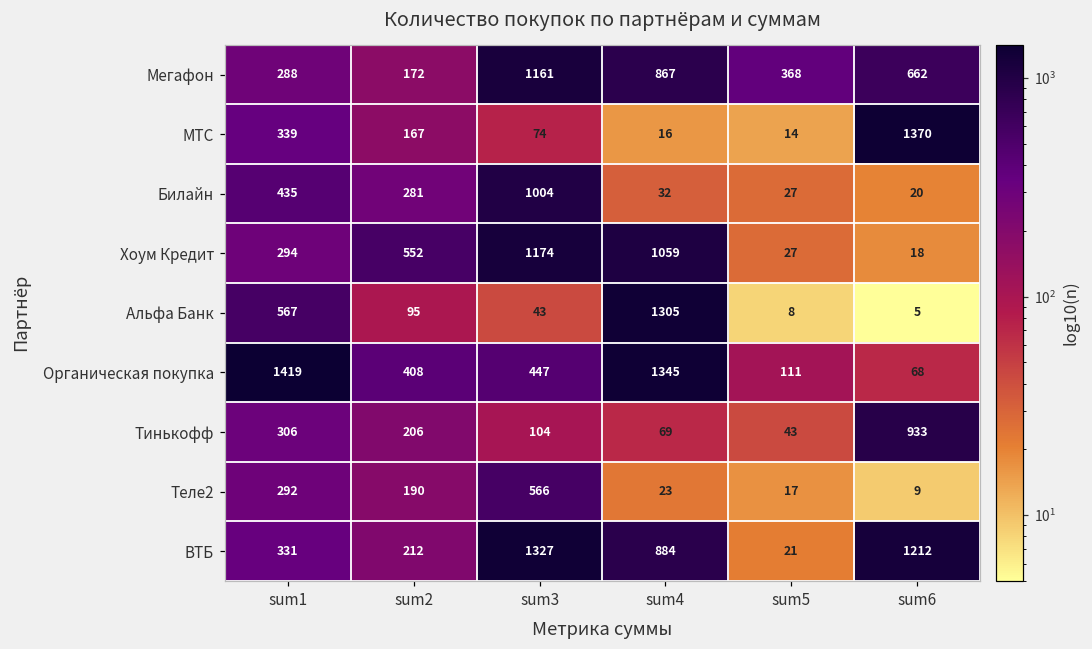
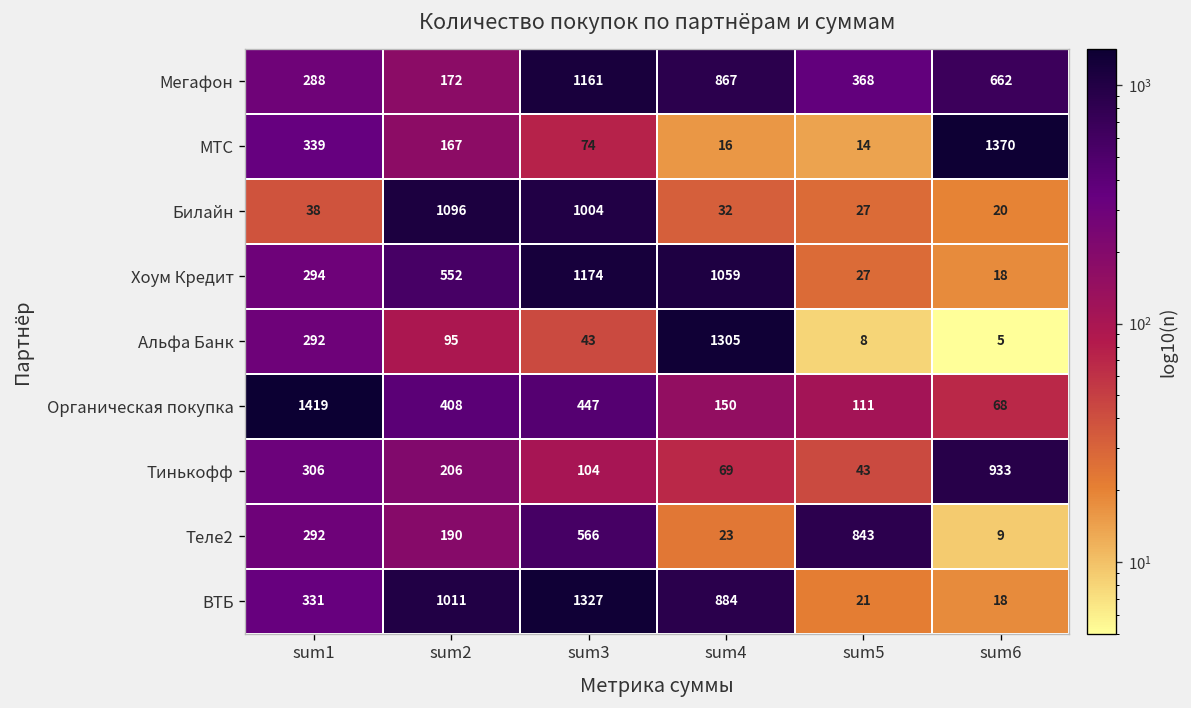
Билайн, sum1: 435 -> 38
Билайн, sum2: 281 -> 1096
Альфа Банк, sum1: 567 -> 292
Органическая покупка, sum4: 1345 -> 150
Теле2, sum5: 17 -> 843
ВТБ, sum2: 212 -> 1011
ВТБ, sum6: 1212 -> 18
